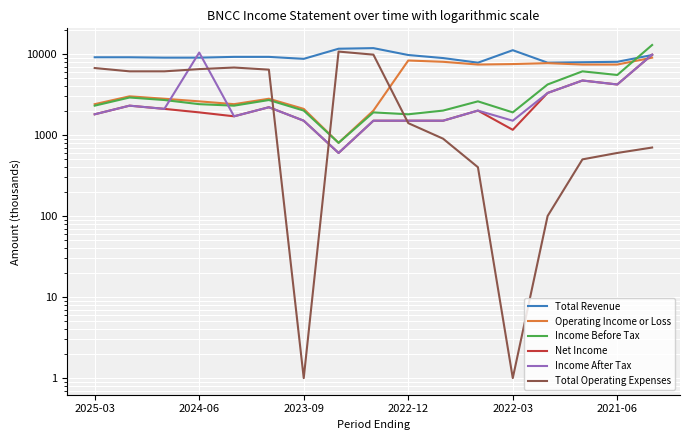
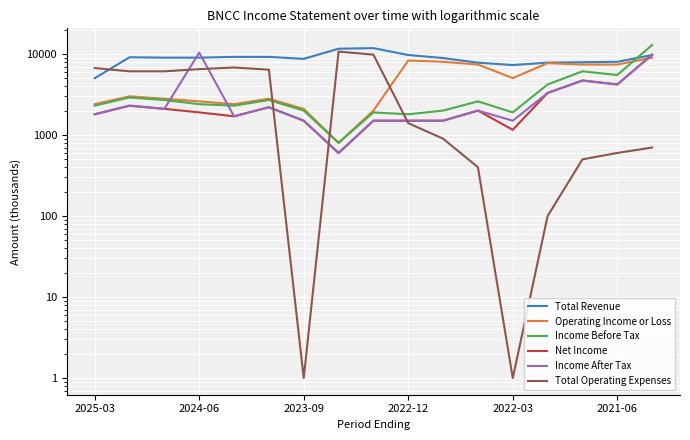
Total Revenue, 2025-03: 9000 -> 5000
Total Revenue, 2022-03: 11000 -> 7000
Operating Income or Loss, 2022-03: 8000 -> 5000
